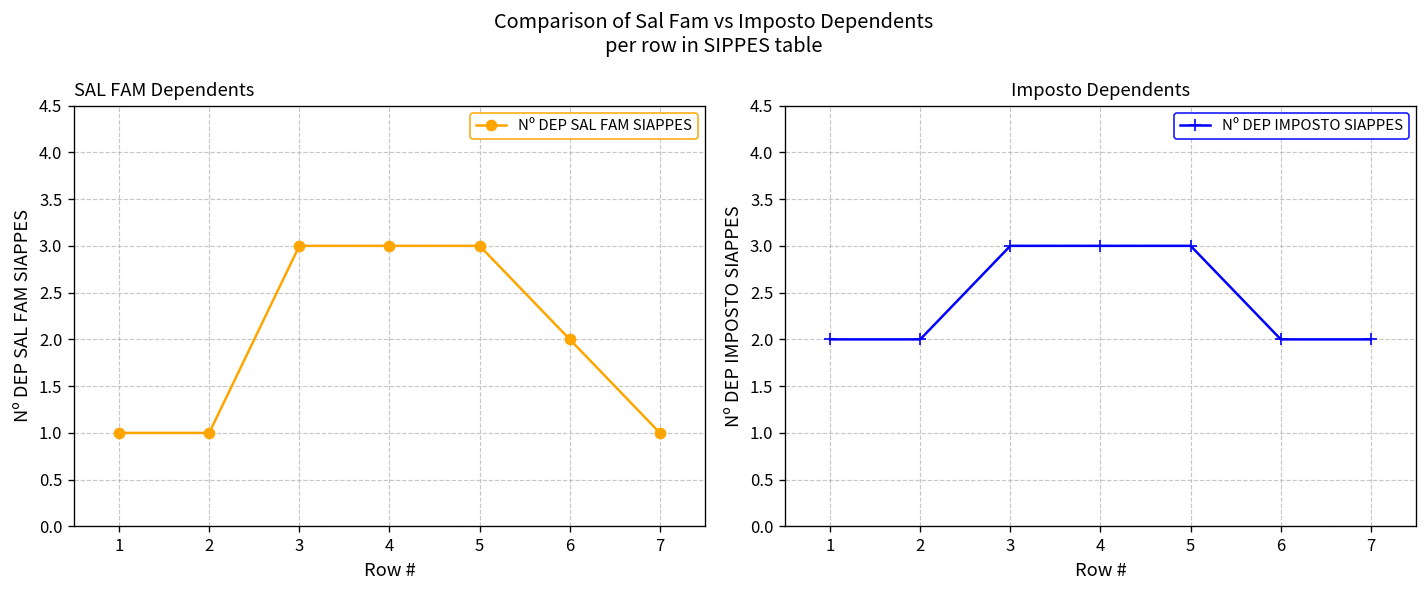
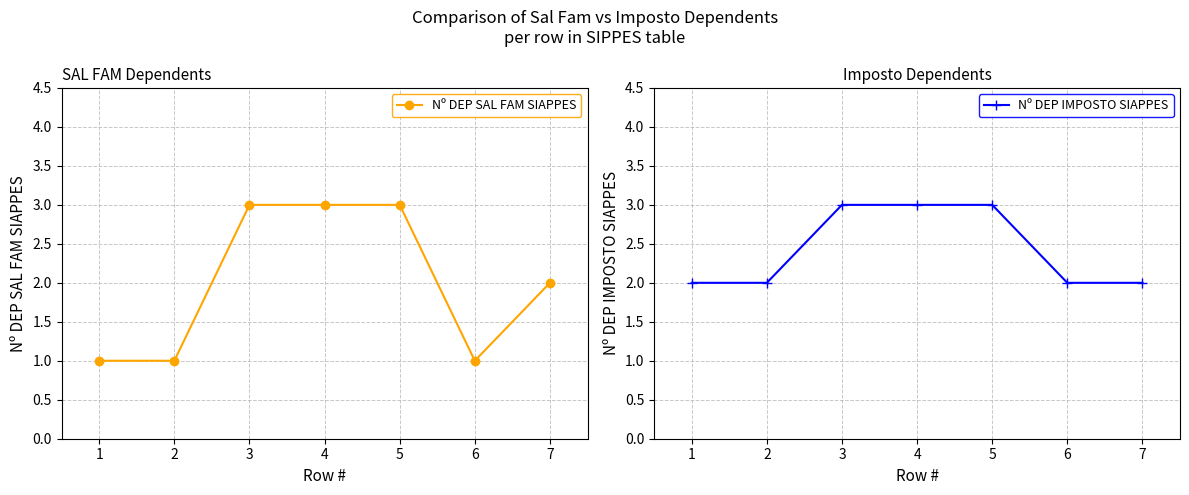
SAL FAM Dependents, 6: 2 -> 1
SAL FAM Dependents, 7: 1 -> 2
